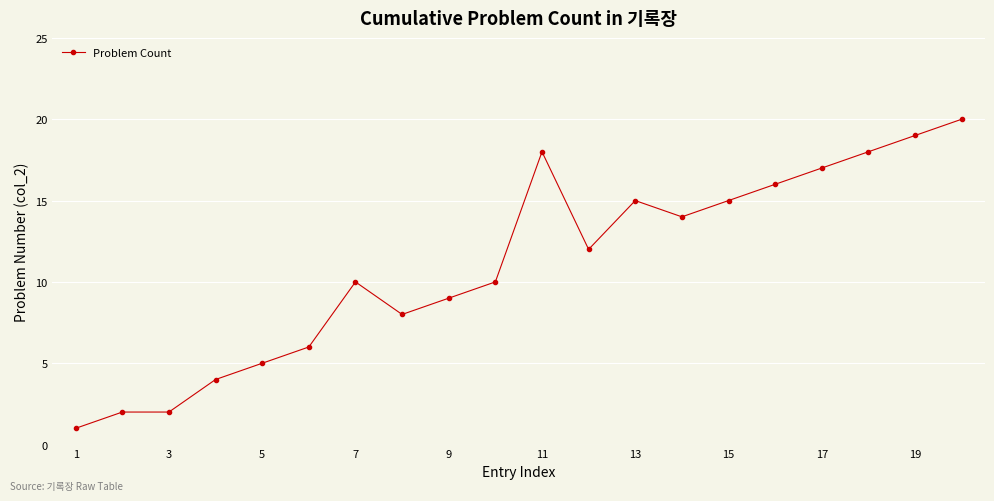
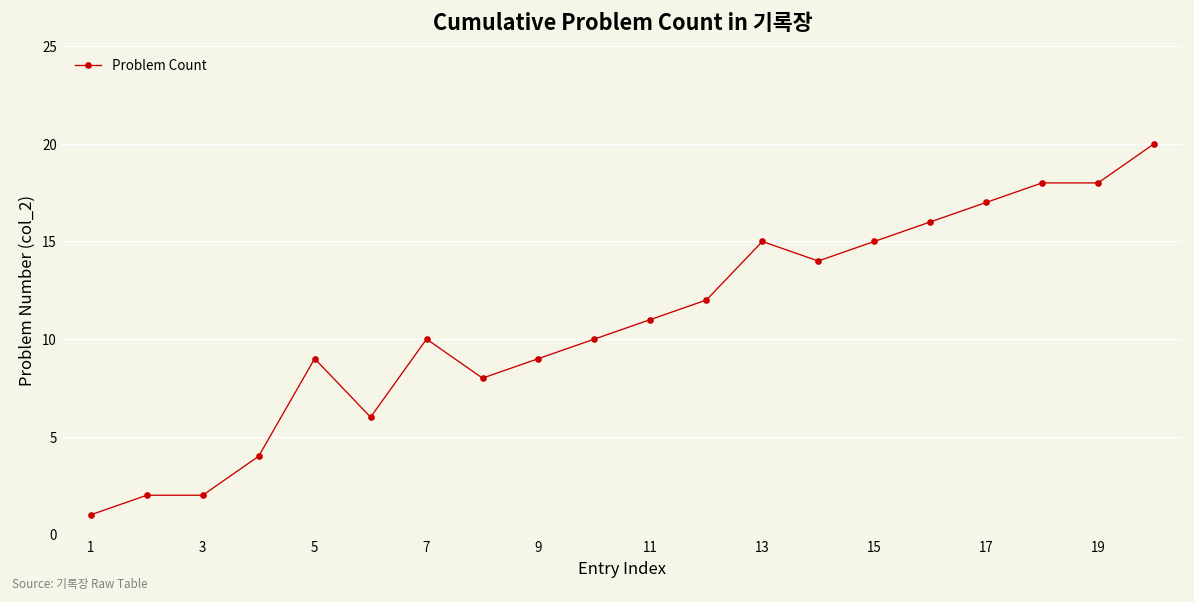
5: 5 -> 9
11: 18 -> 11
19: 19 -> 18
